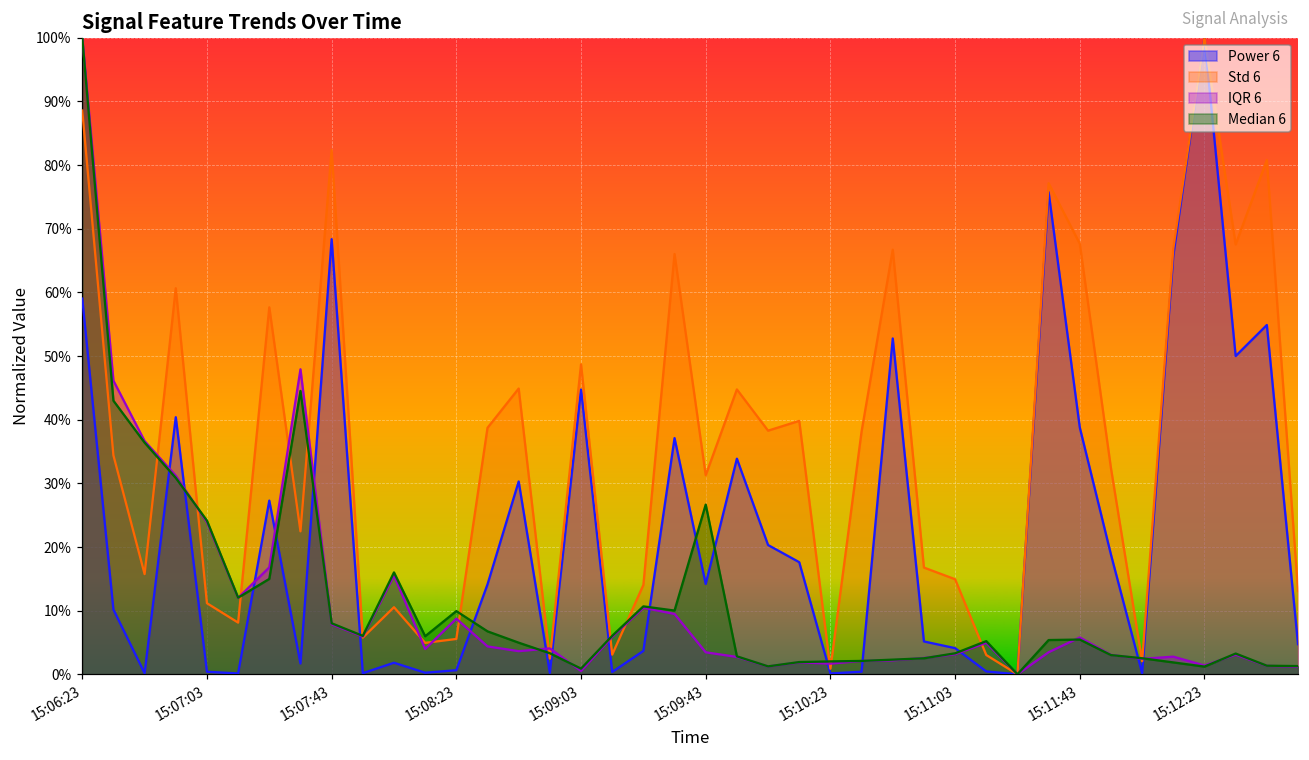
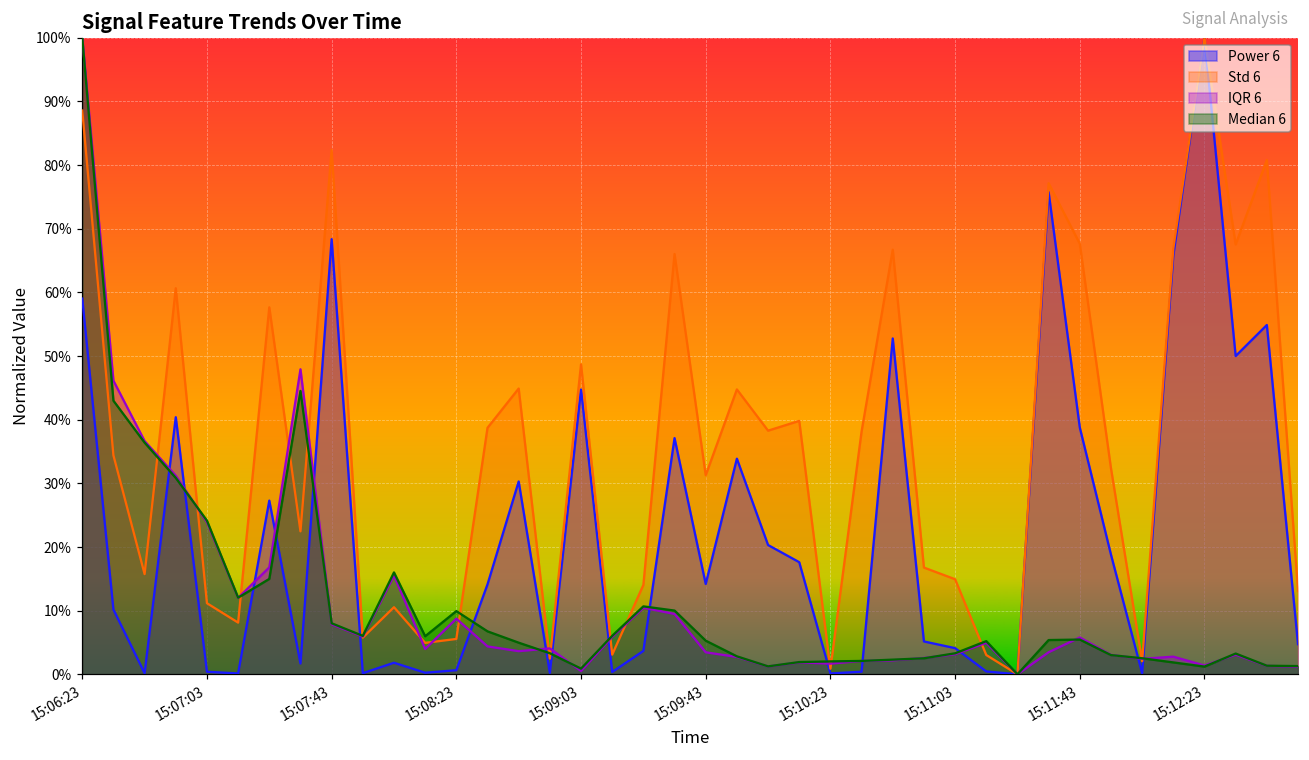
Median 6, 15:09:43: 27% -> 5%
